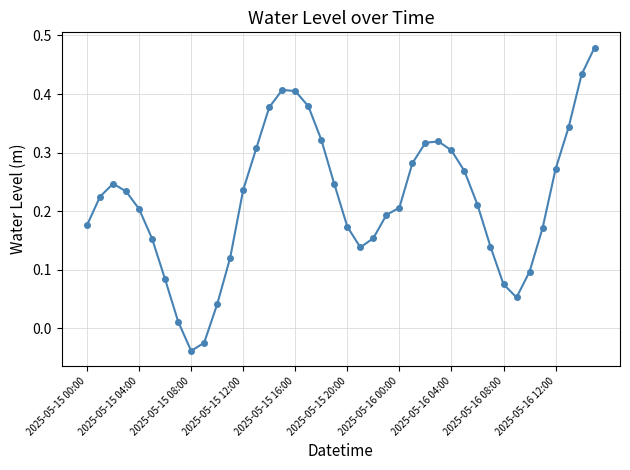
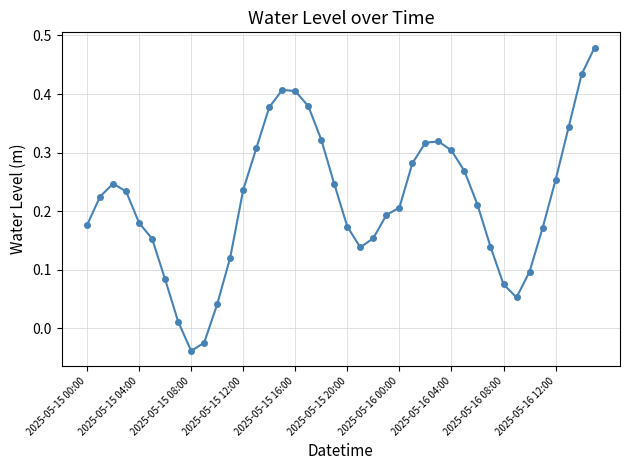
2025-05-15 04:00: 0.20 -> 0.18
2025-05-16 12:00: 0.27 -> 0.25
